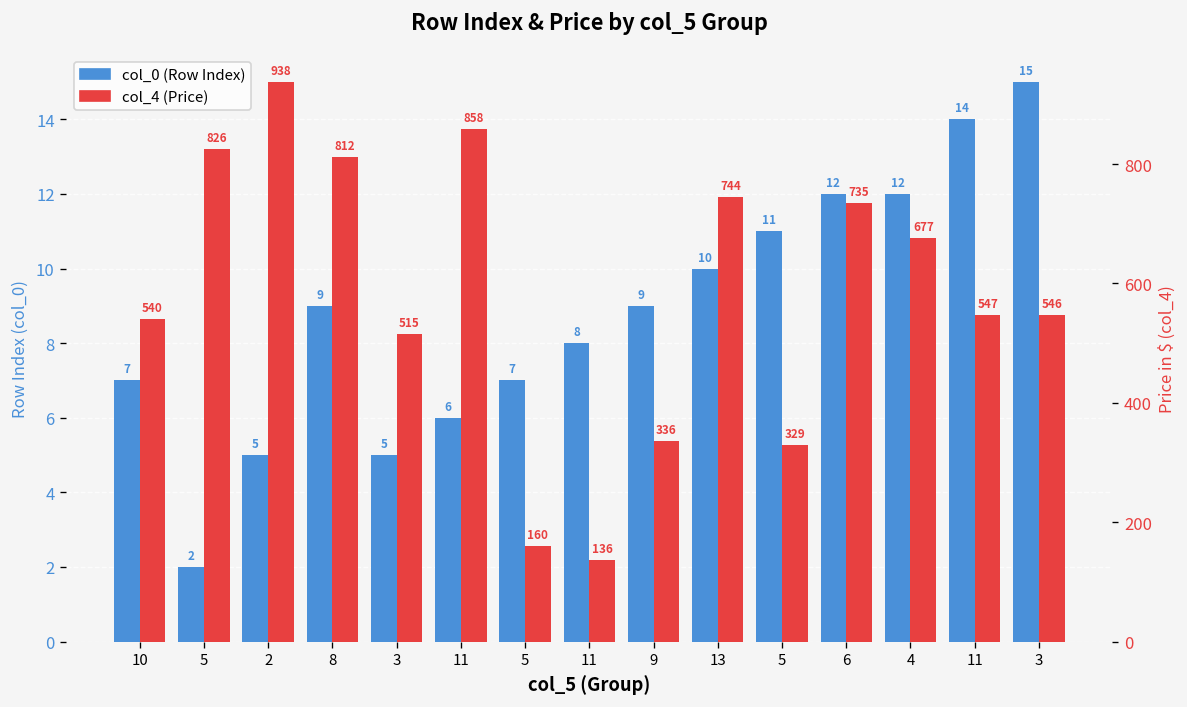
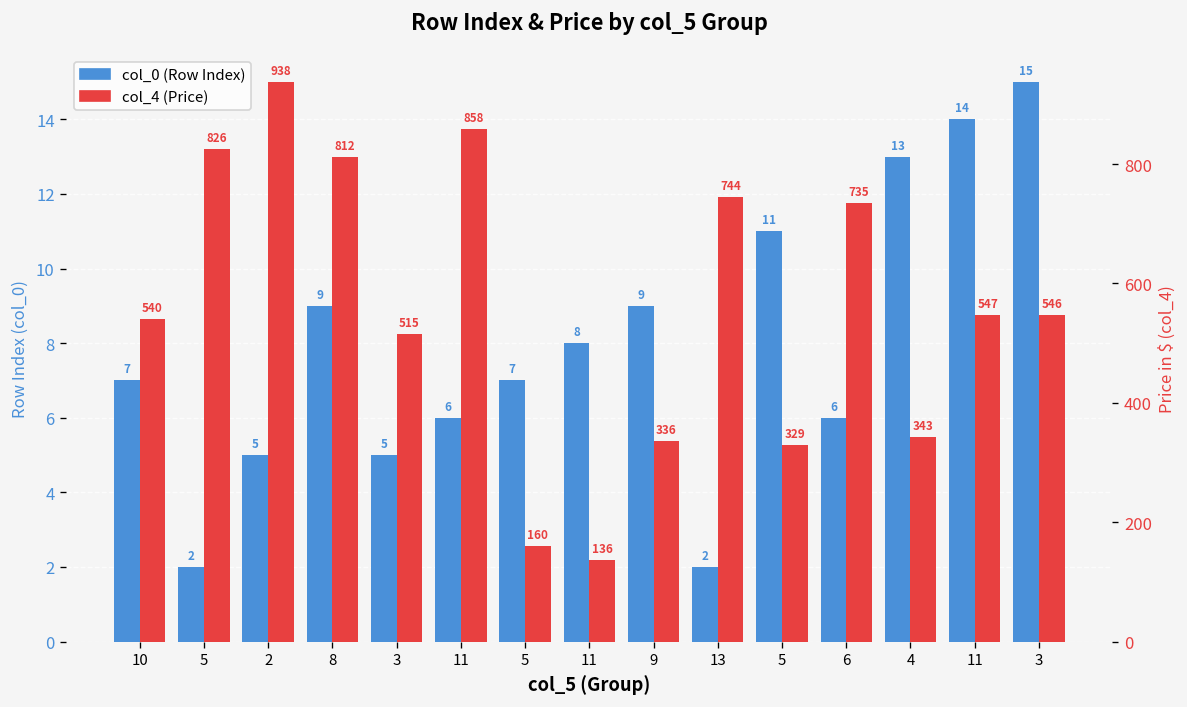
col_0 (Row Index), 13: 10 -> 2
col_0 (Row Index), 6: 12 -> 6
col_0 (Row Index), 4: 12 -> 13
col_4 (Price), 4: 677 -> 343
